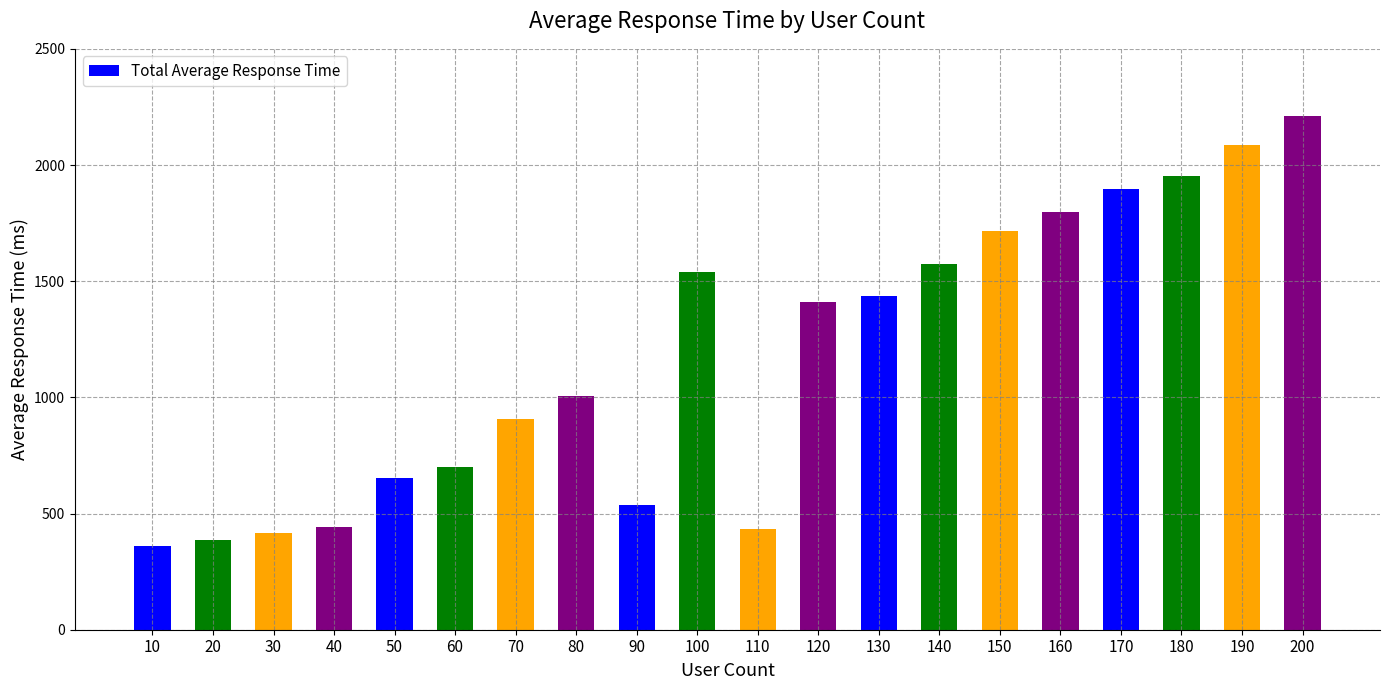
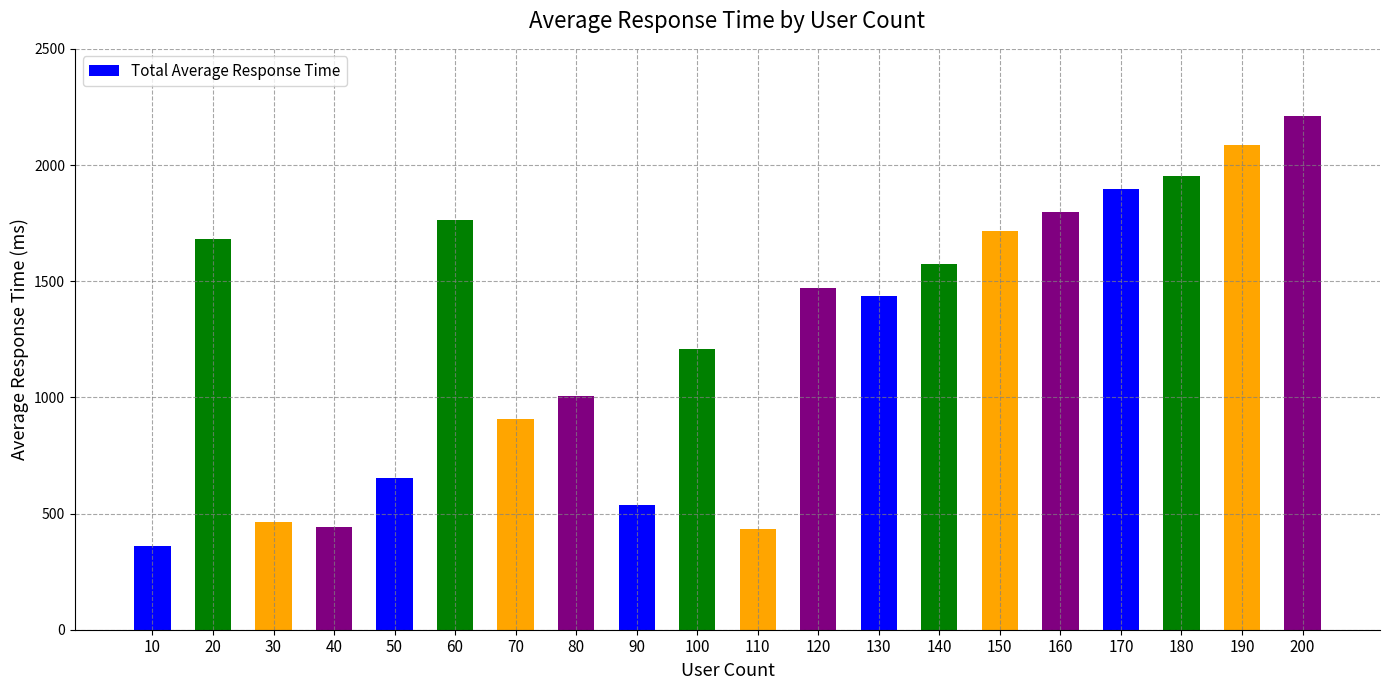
20: 390 -> 1680
30: 420 -> 460
60: 700 -> 1760
100: 1540 -> 1210
120: 1410 -> 1470
